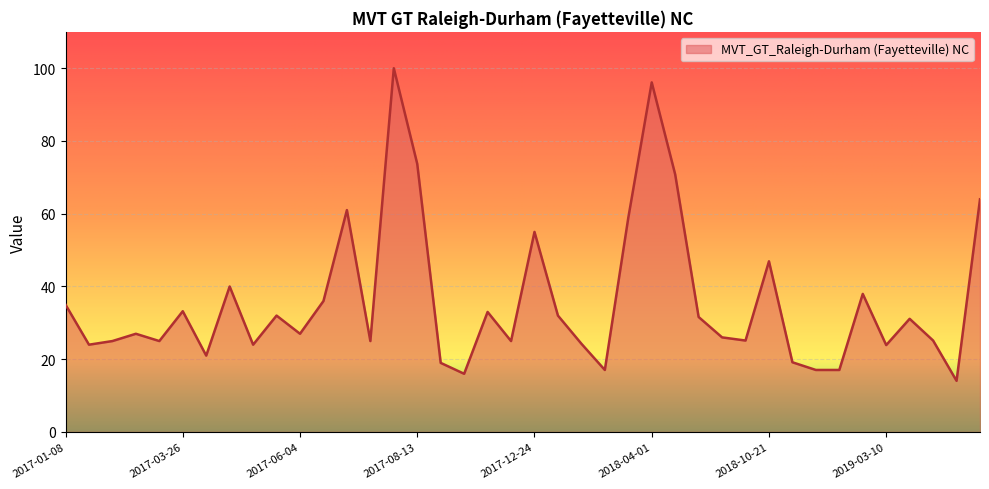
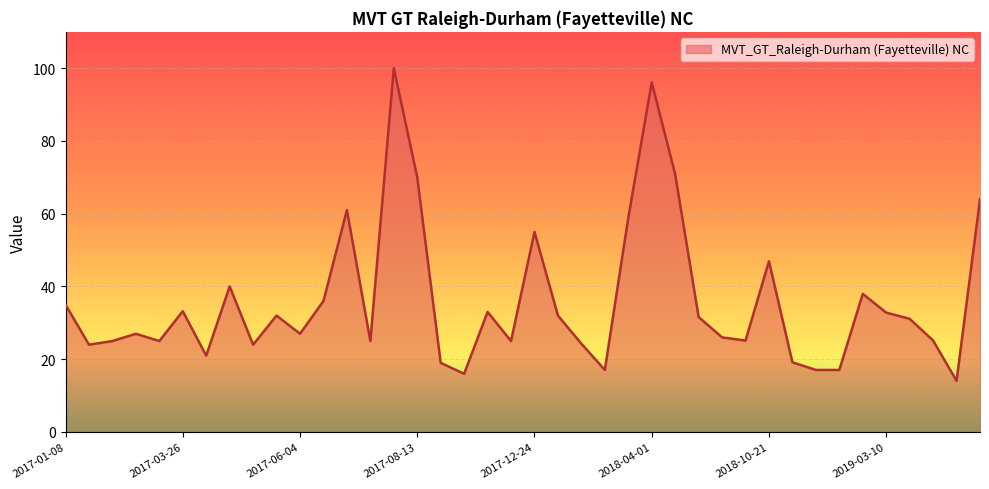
2017-08-13: 74 -> 70
2019-03-10: 24 -> 33
